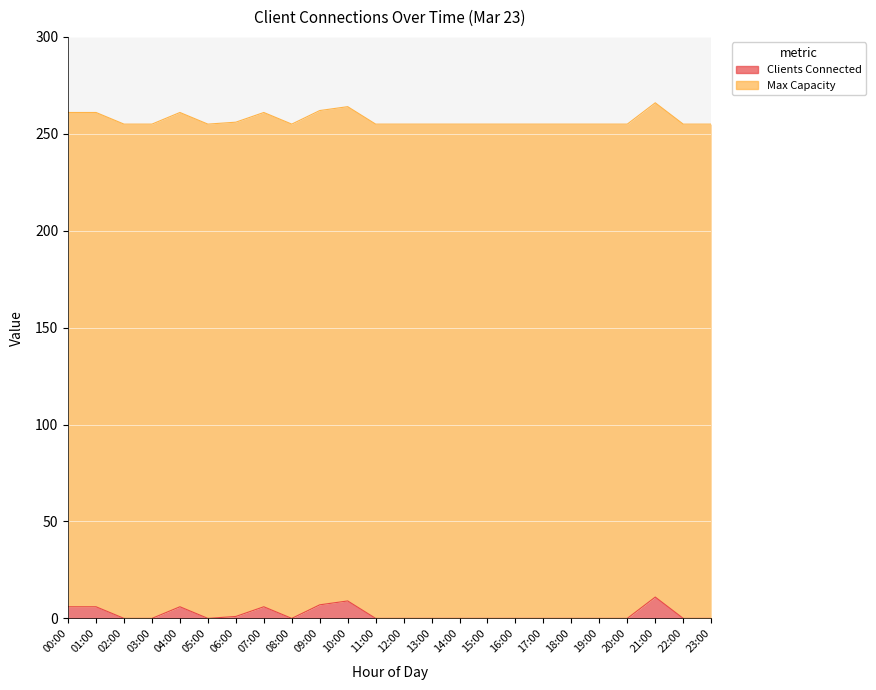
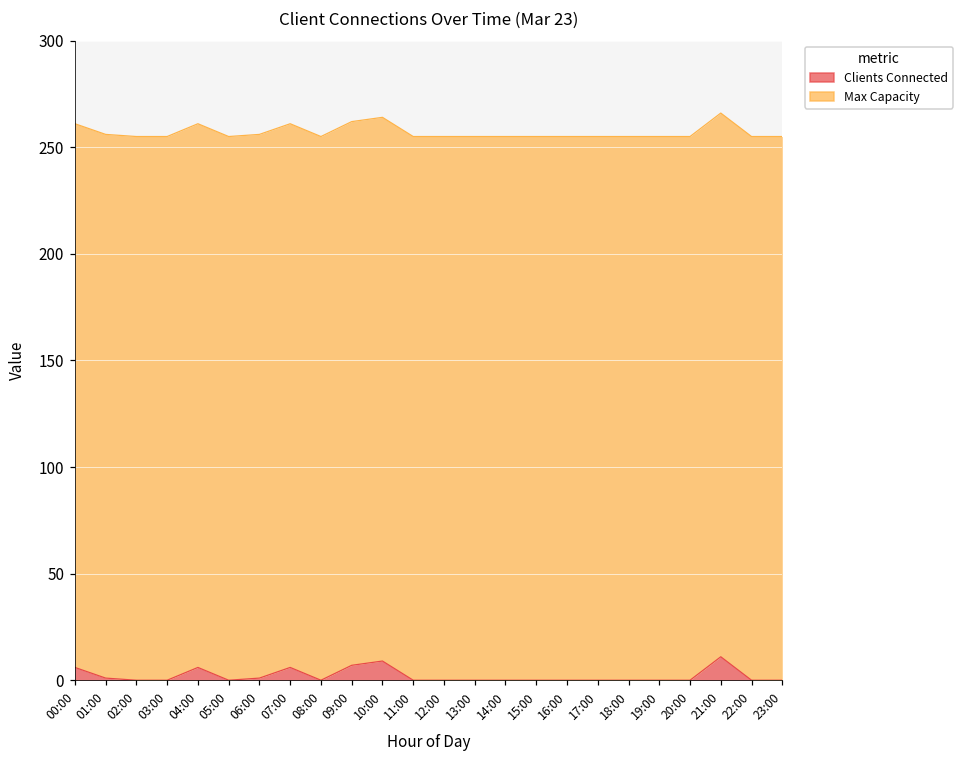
Clients Connected, 01:00: 6 -> 1
